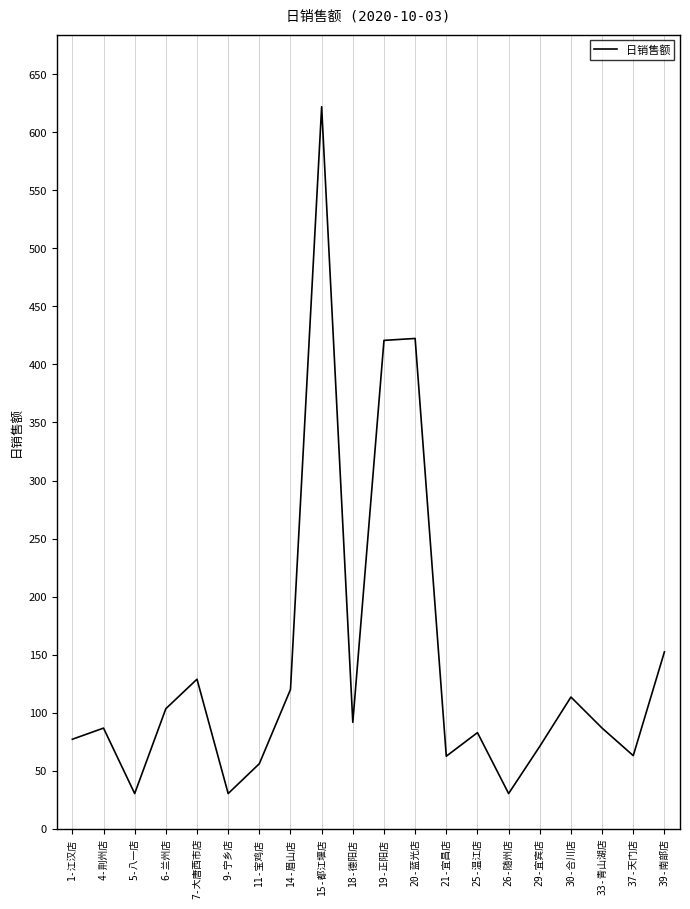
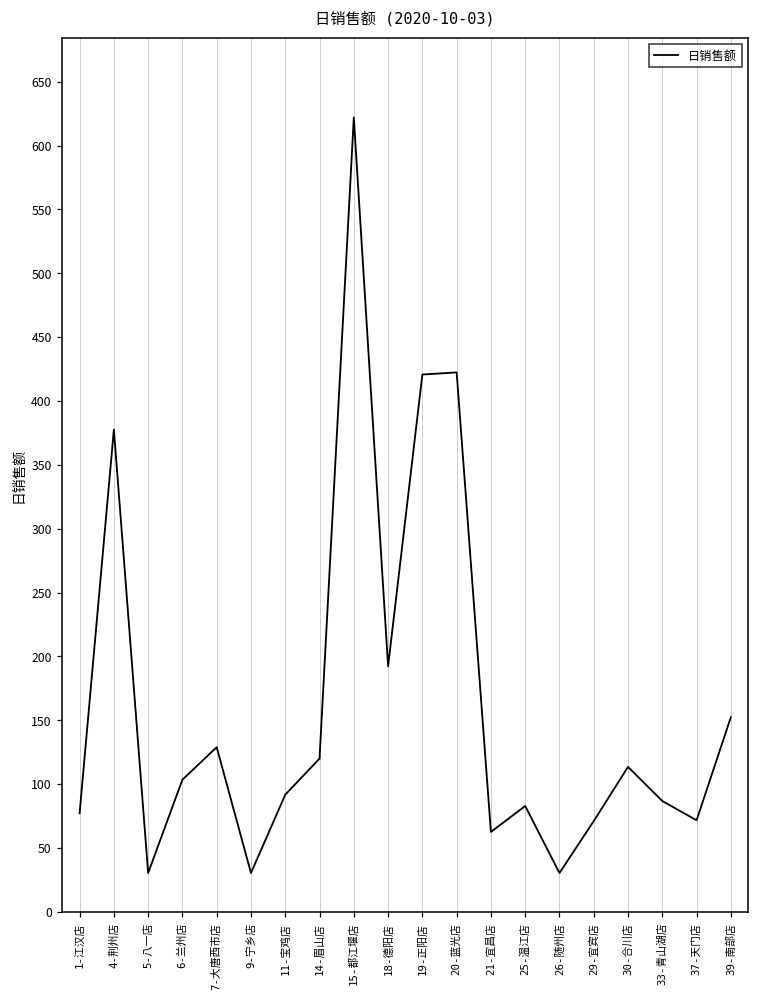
4-荆州店: 87 -> 378
11-宝鸡店: 56 -> 92
18-德阳店: 92 -> 192
37-天门店: 63 -> 72
